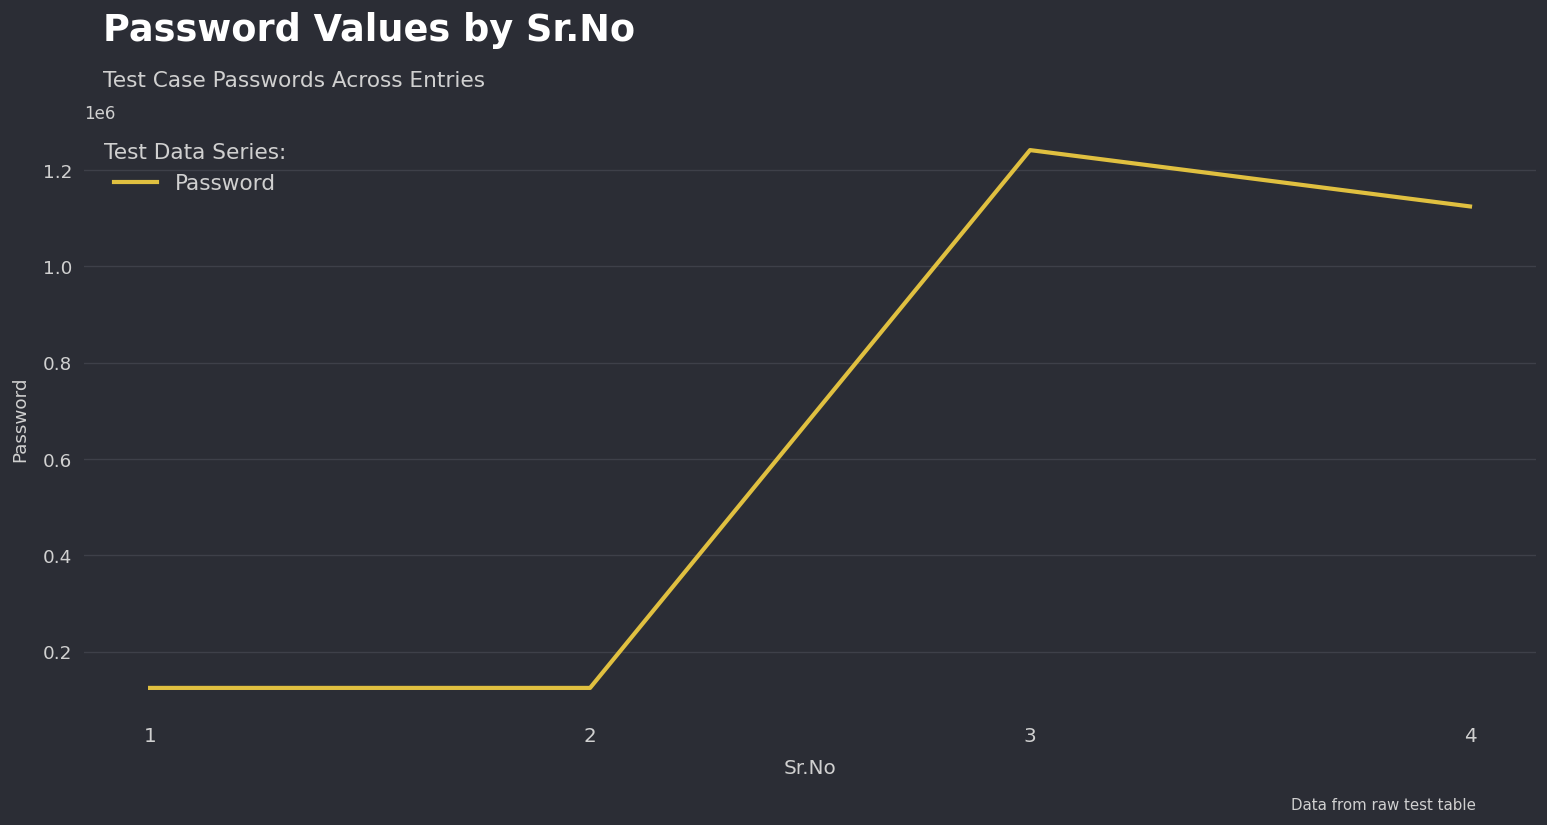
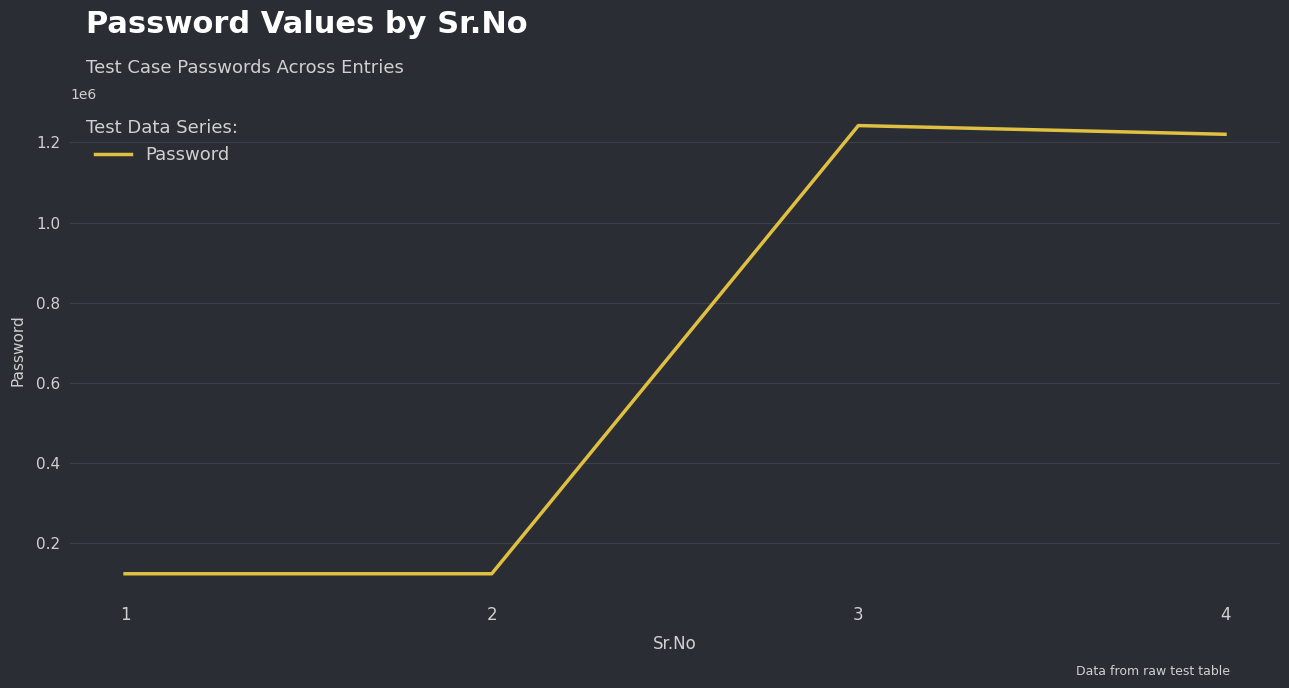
4: 1120000 -> 1220000
